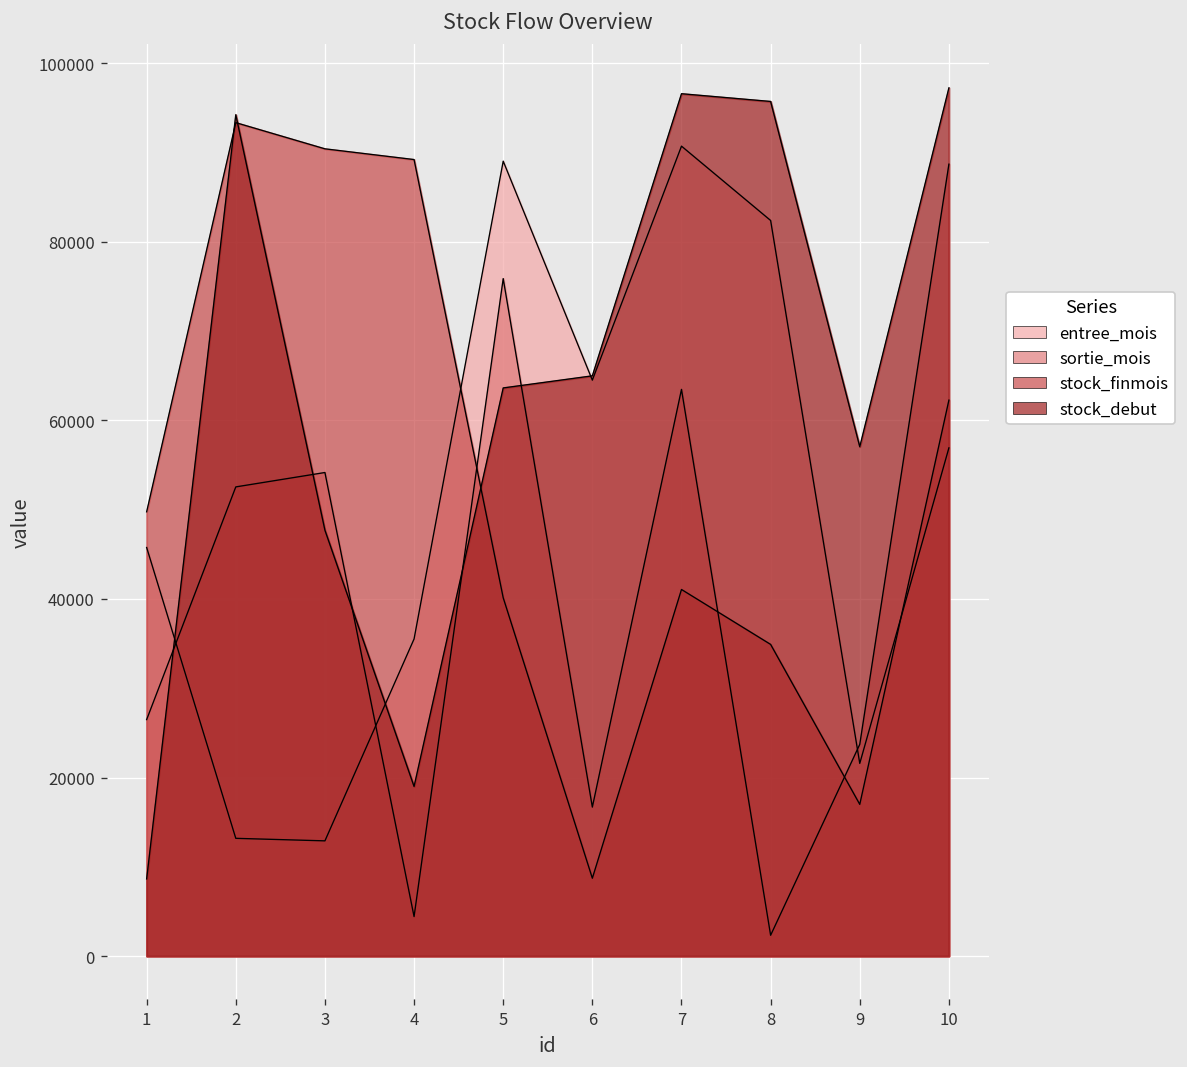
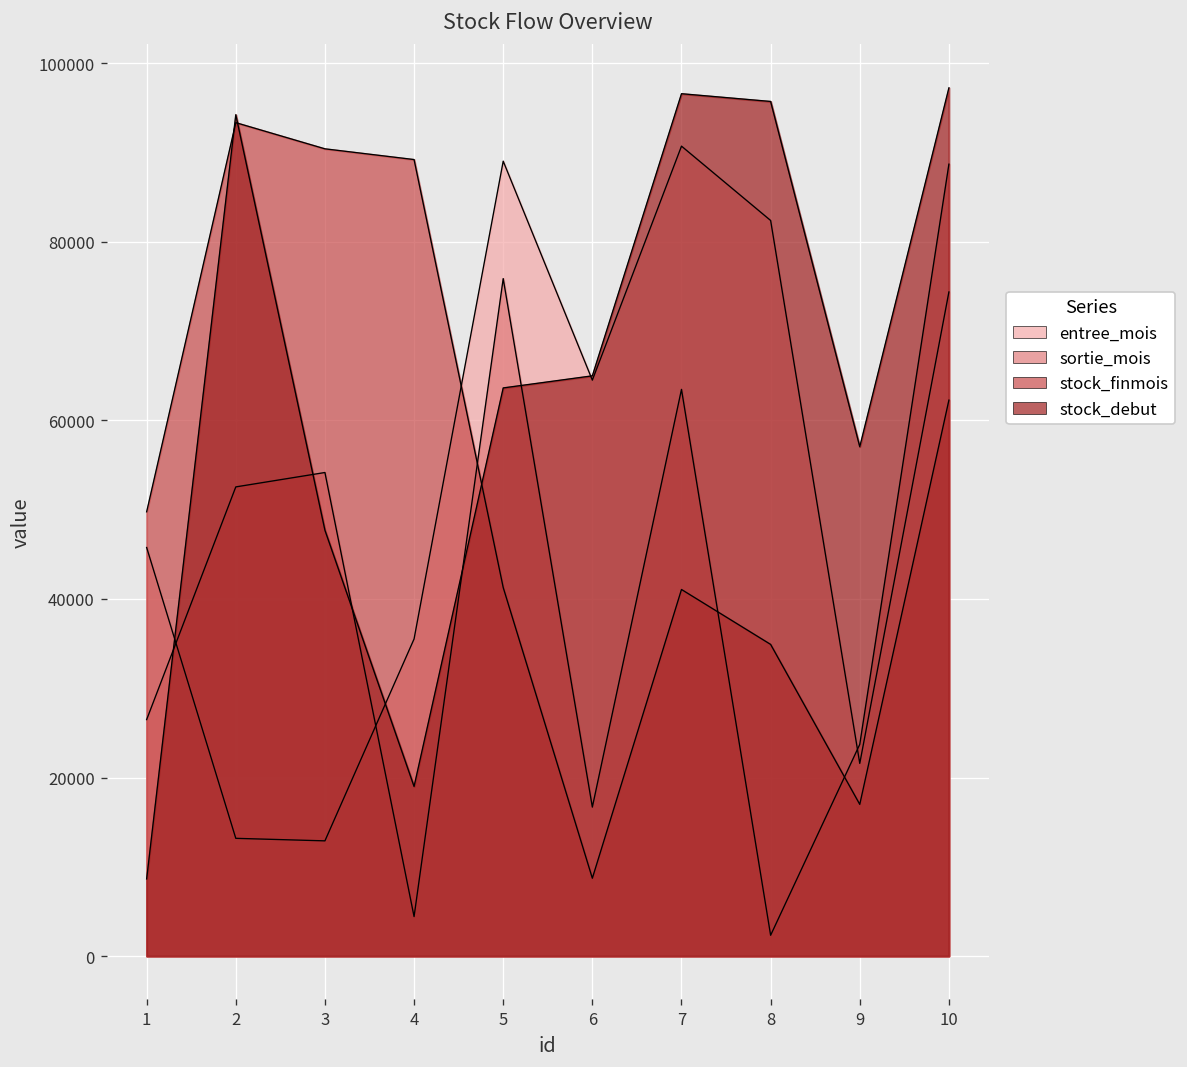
stock_finmois, 5: 40000 -> 41000
entree_mois, 10: 57000 -> 74000
